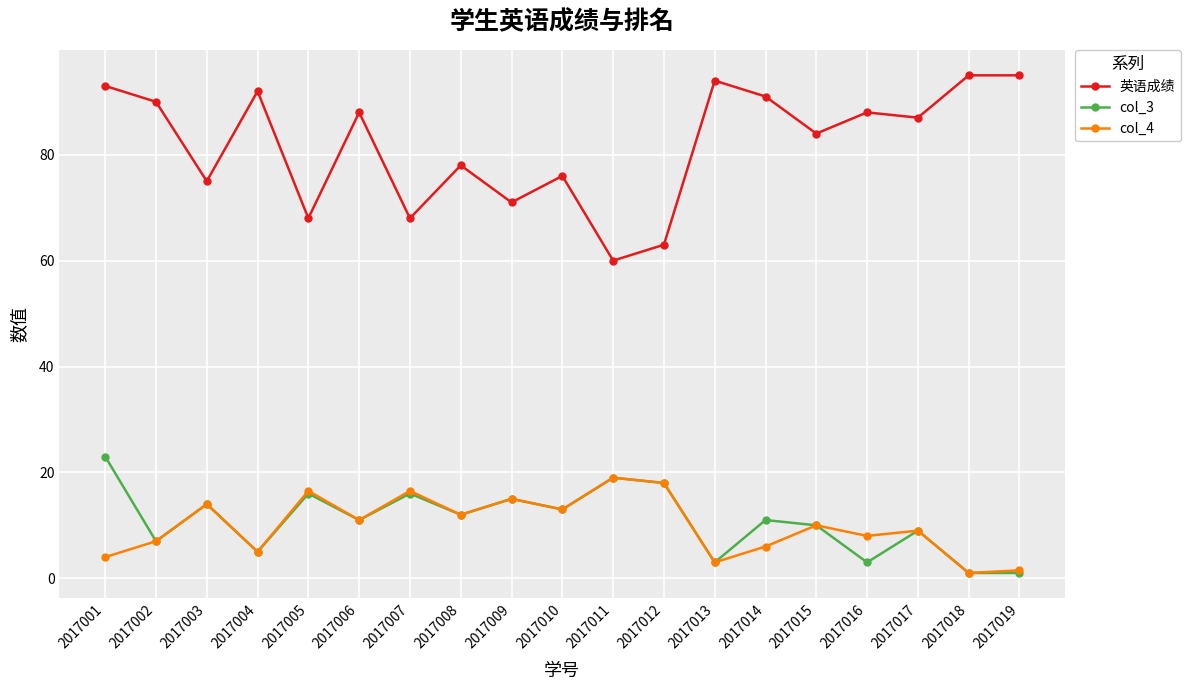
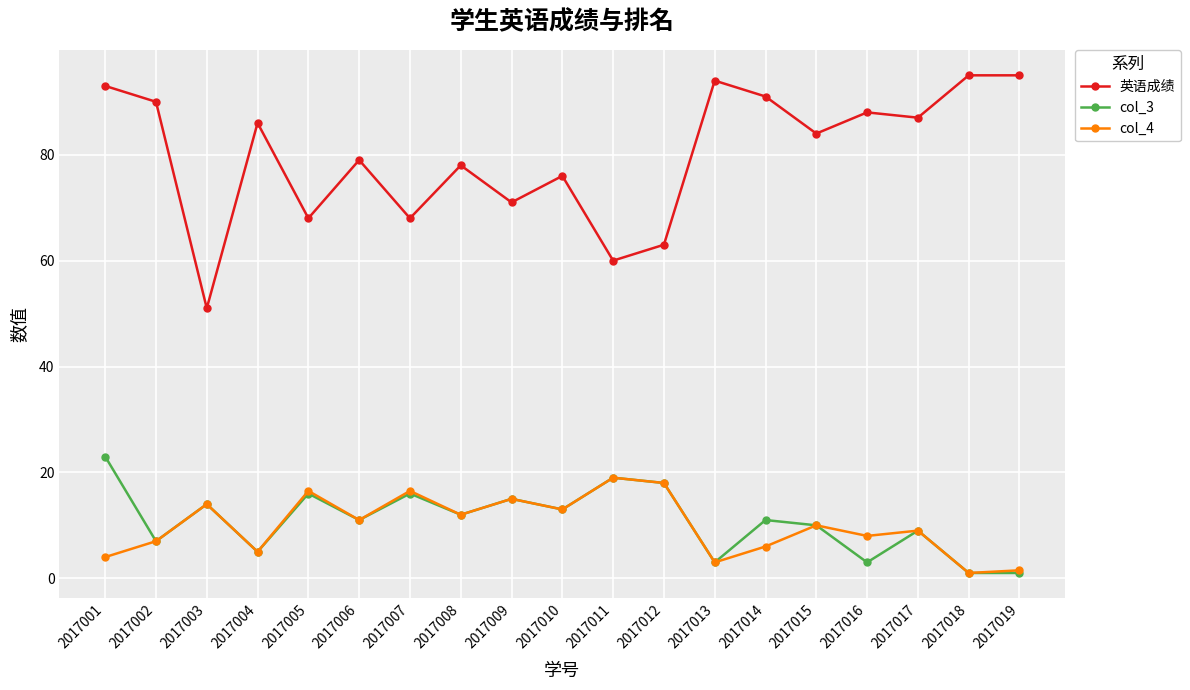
英语成绩, 2017003: 75 -> 51
英语成绩, 2017004: 92 -> 86
英语成绩, 2017006: 88 -> 79
